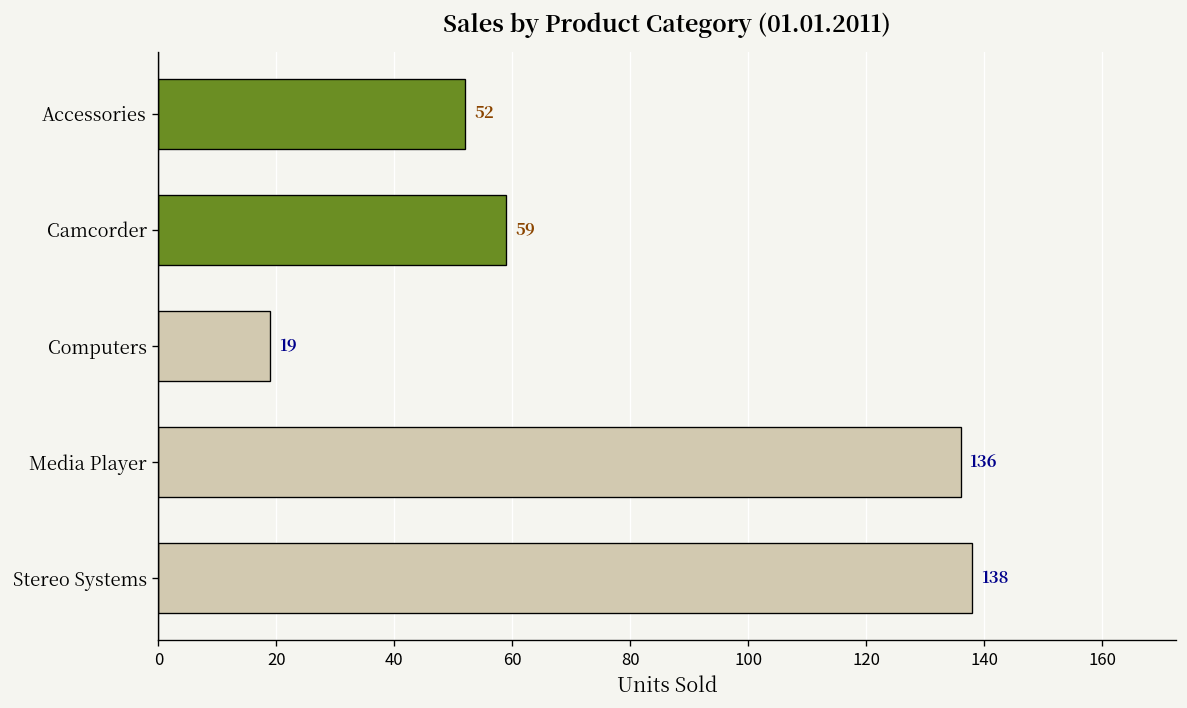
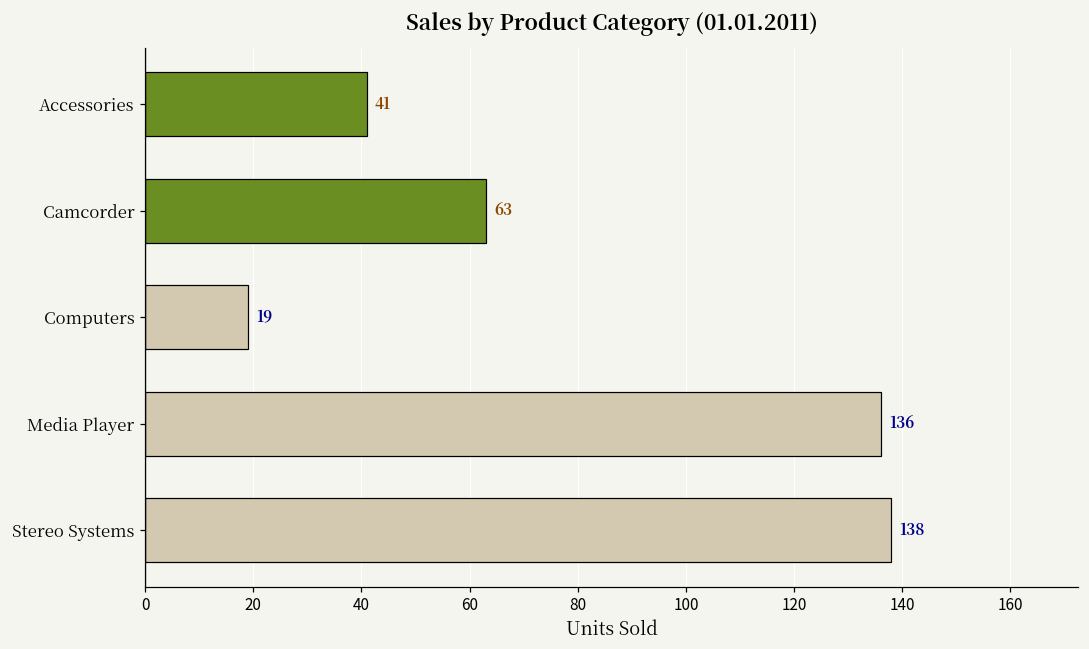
Accessories: 52 -> 41
Camcorder: 59 -> 63
